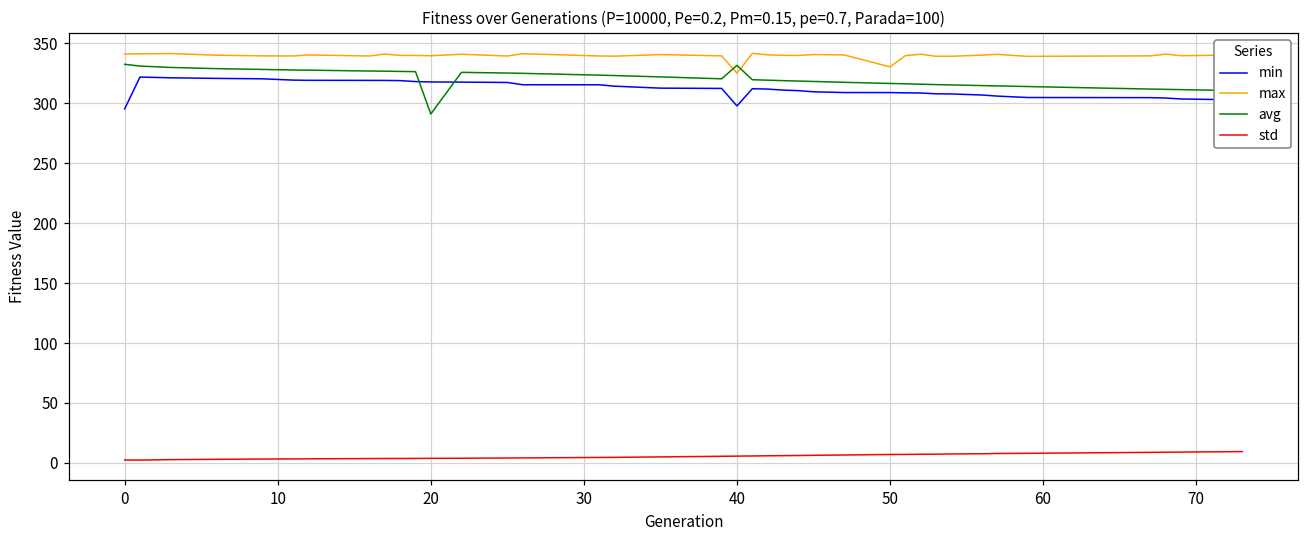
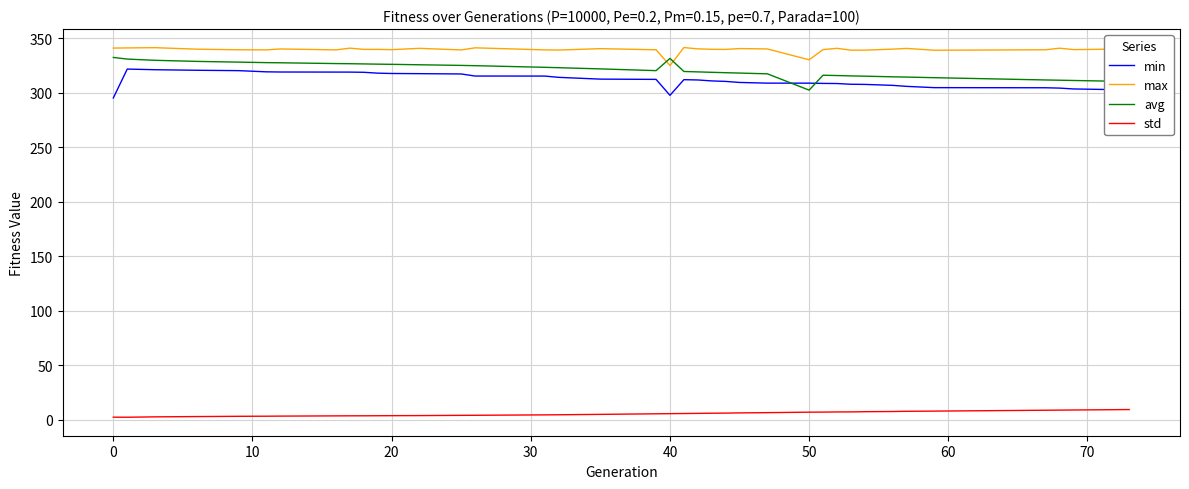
avg, 20: 291 -> 326
avg, 50: 317 -> 303
